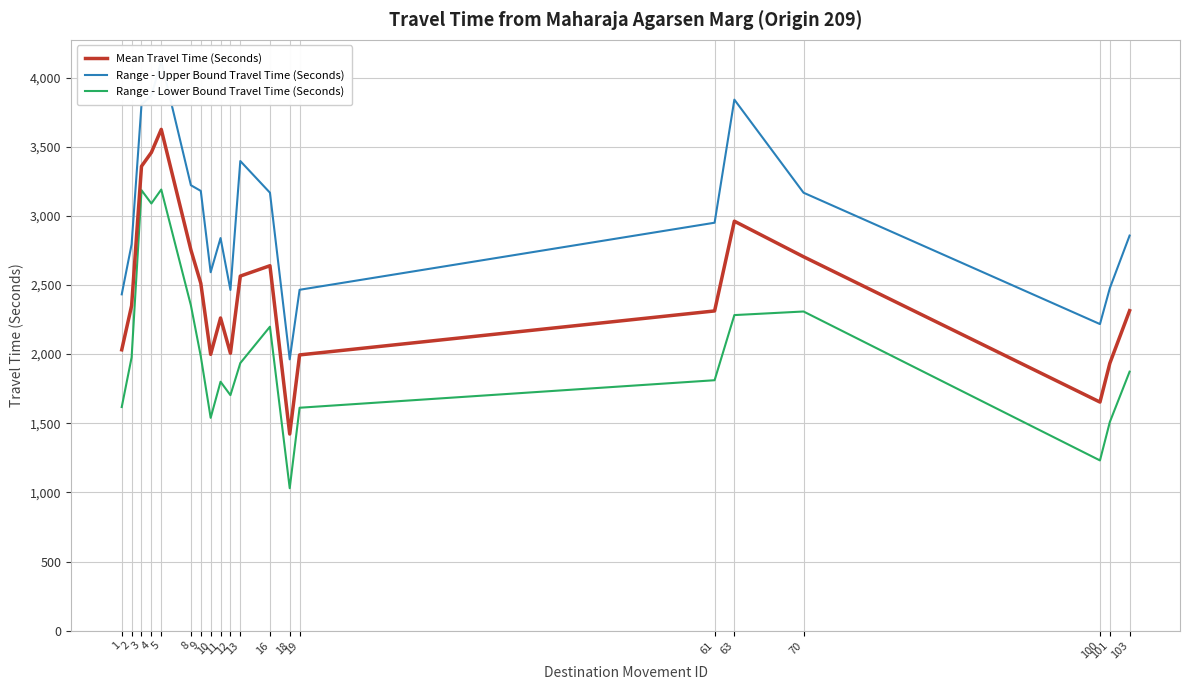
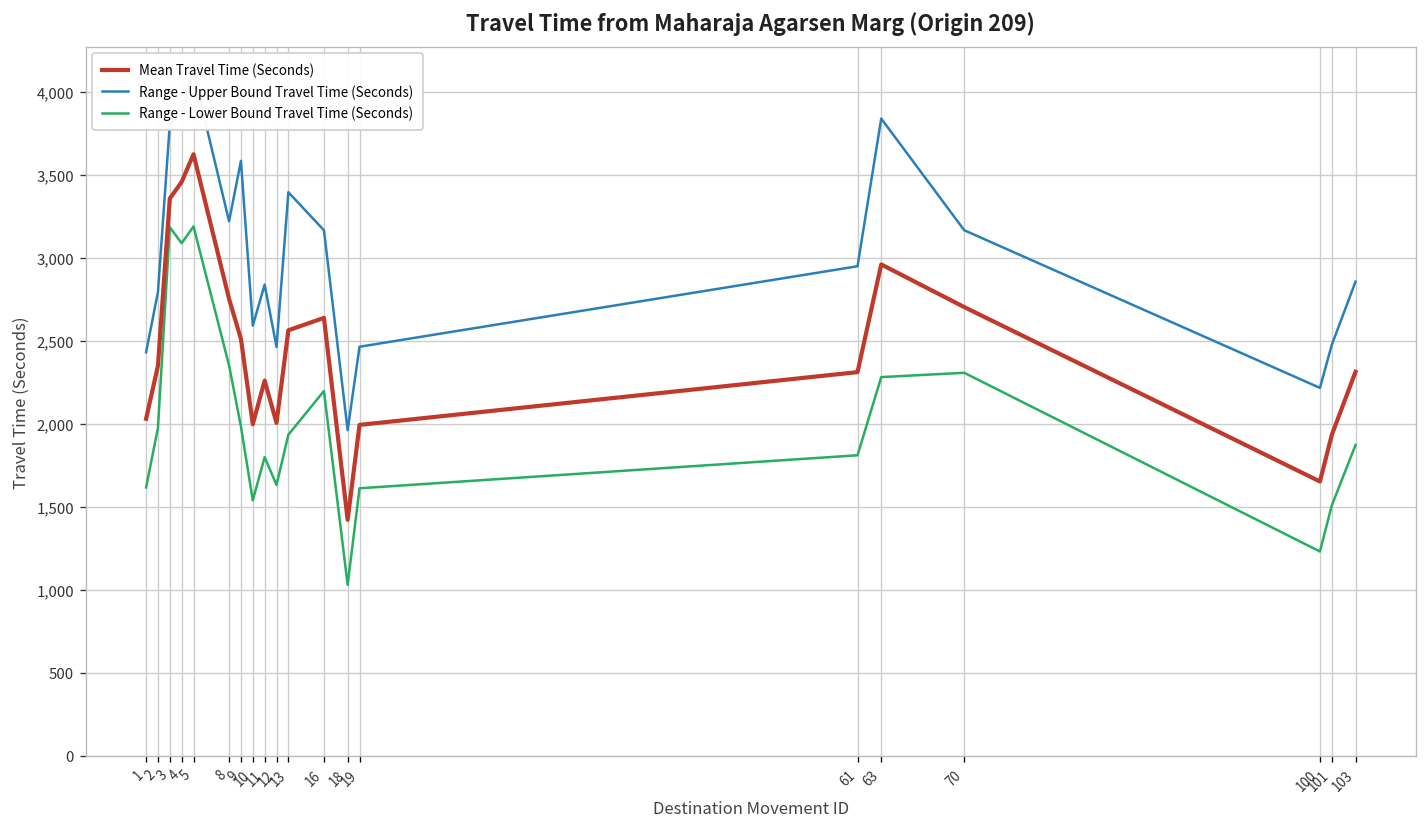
Range - Upper Bound Travel Time (Seconds), 9: 3,180 -> 3,590
Range - Lower Bound Travel Time (Seconds), 12: 1,700 -> 1,630
